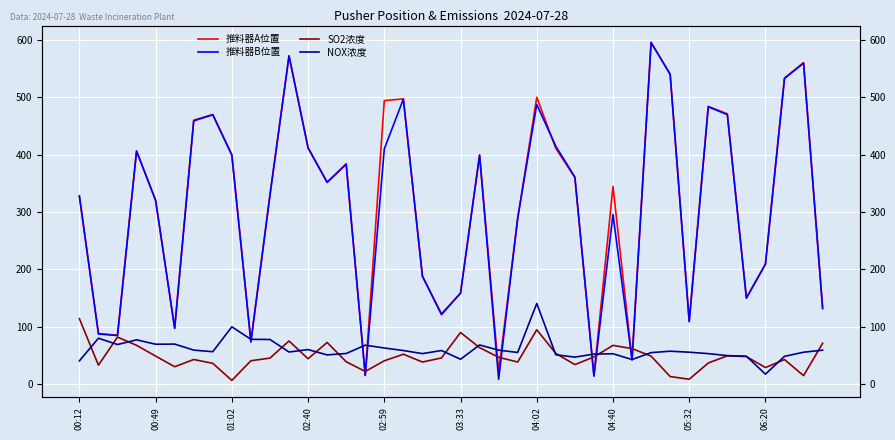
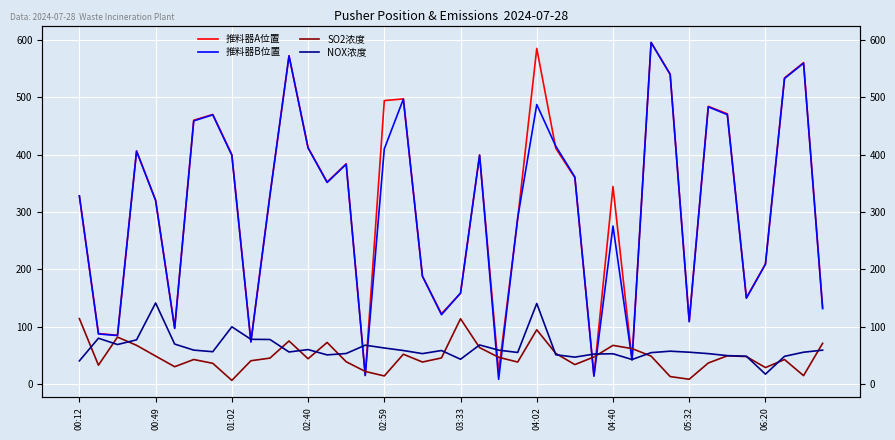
NOX浓度, 00:49: 70 -> 140
SO2浓度, 02:59: 40 -> 10
SO2浓度, 03:33: 90 -> 110
推料器A位置, 04:02: 500 -> 580
推料器B位置, 04:40: 300 -> 280
